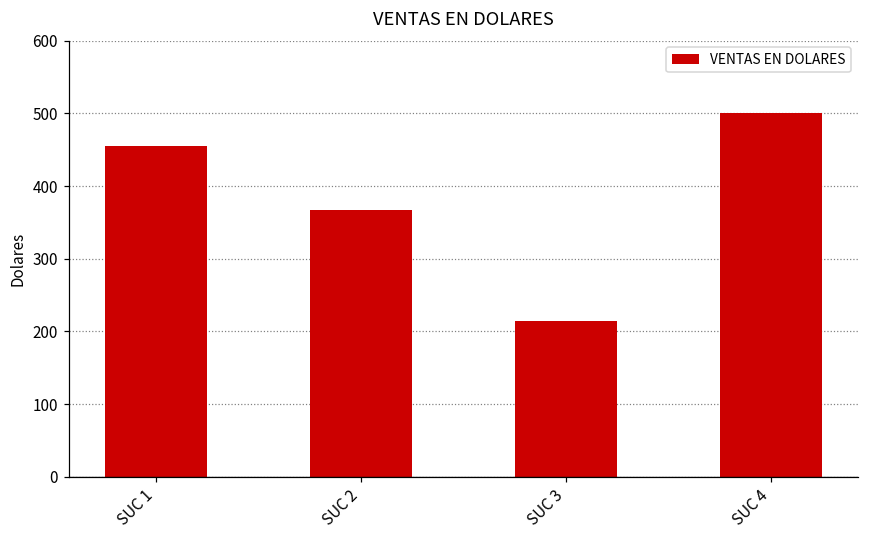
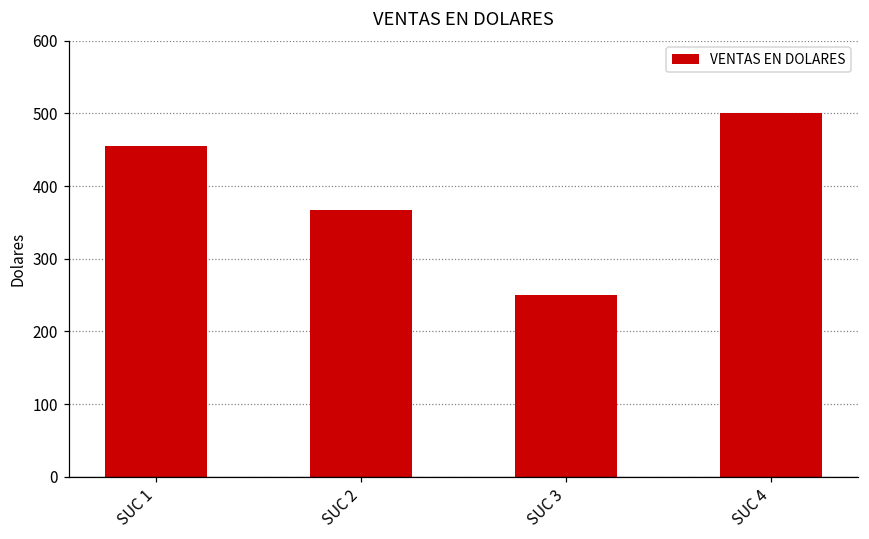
SUC 3: 220 -> 250
